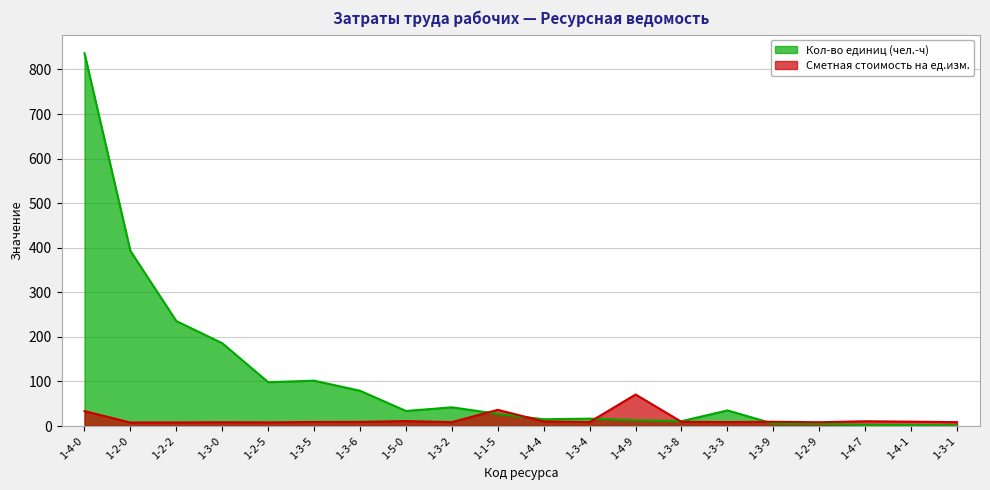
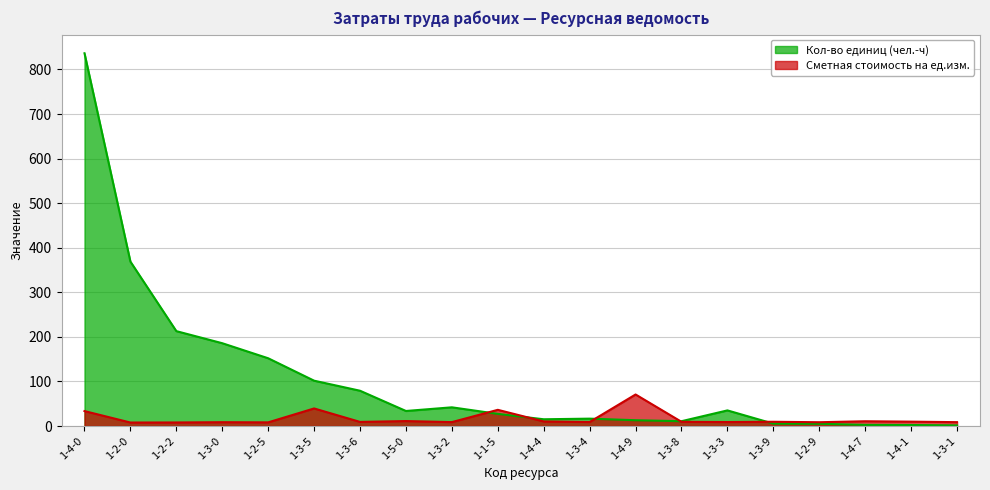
Кол-во единиц (чел.-ч), 1-2-0: 390 -> 370
Кол-во единиц (чел.-ч), 1-2-2: 240 -> 210
Кол-во единиц (чел.-ч), 1-2-5: 100 -> 150
Сметная стоимость на ед.изм., 1-3-5: 10 -> 40
